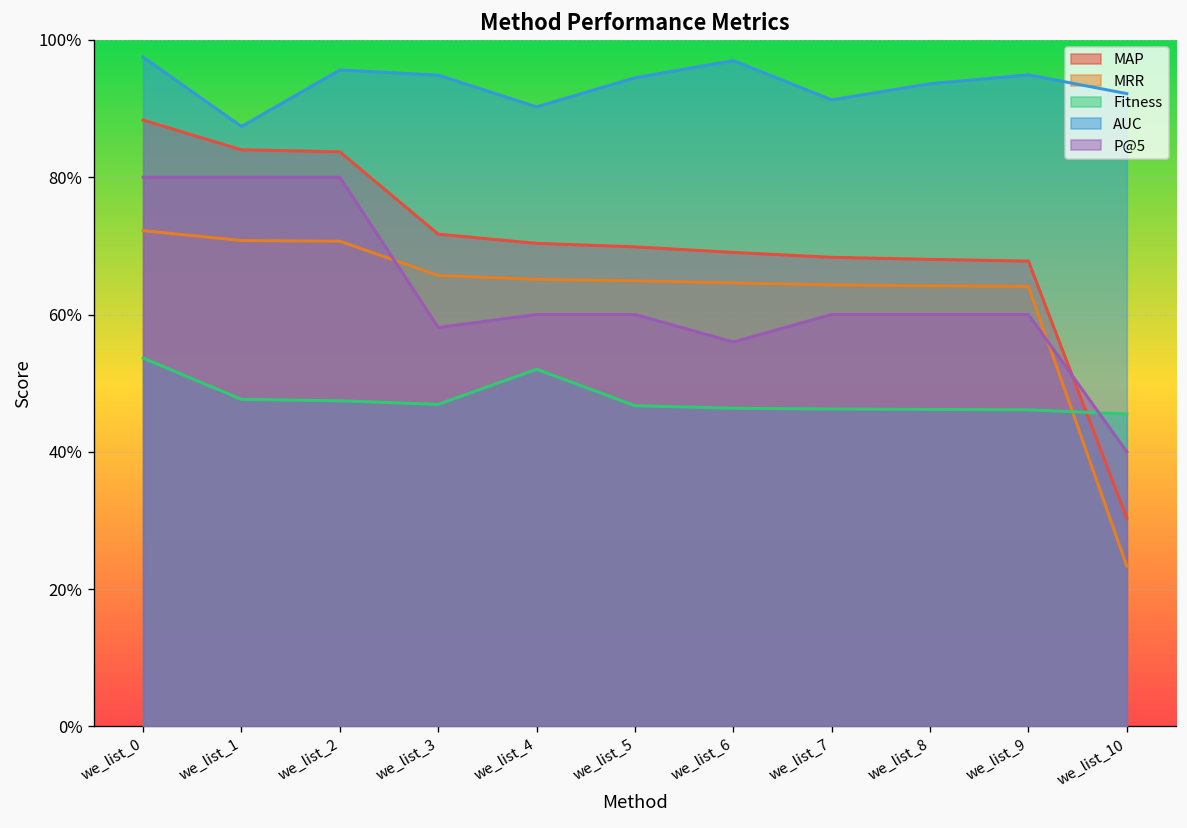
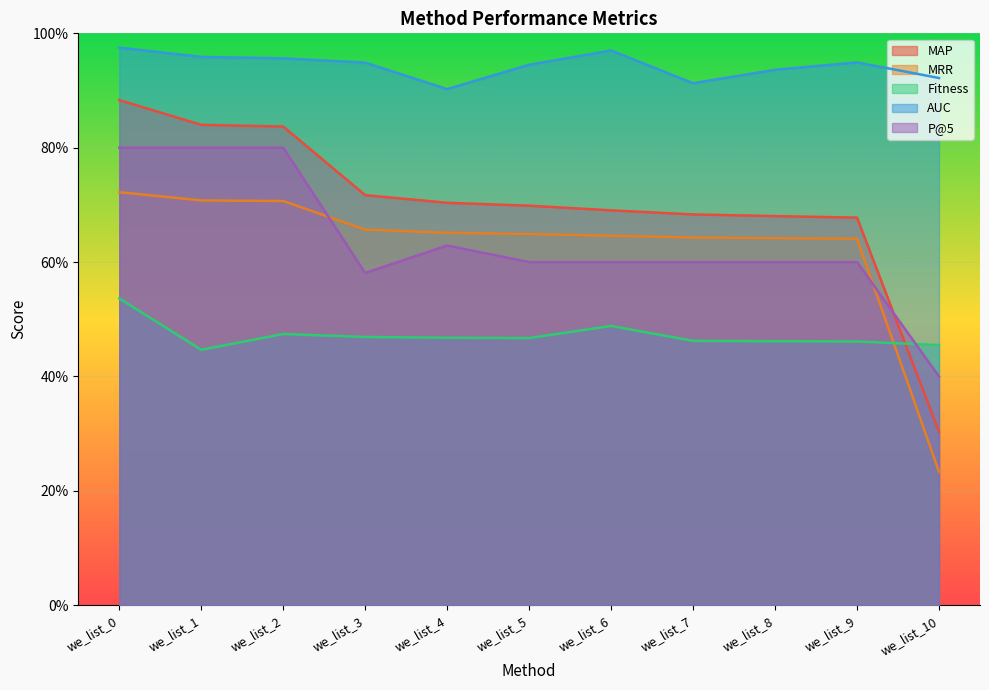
Fitness, we_list_1: 48% -> 45%
AUC, we_list_1: 87% -> 96%
Fitness, we_list_4: 52% -> 47%
P@5, we_list_4: 60% -> 63%
Fitness, we_list_6: 46% -> 49%
P@5, we_list_6: 56% -> 60%
